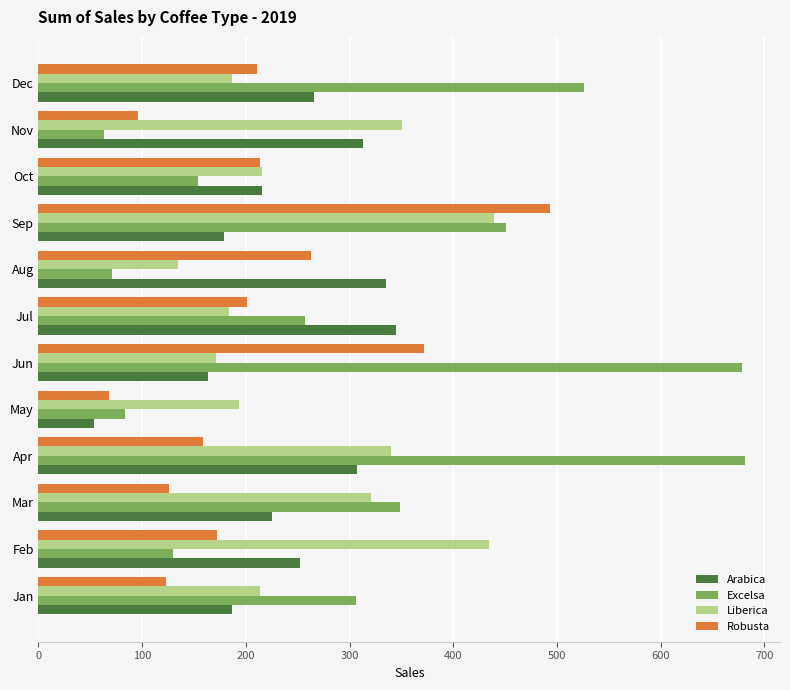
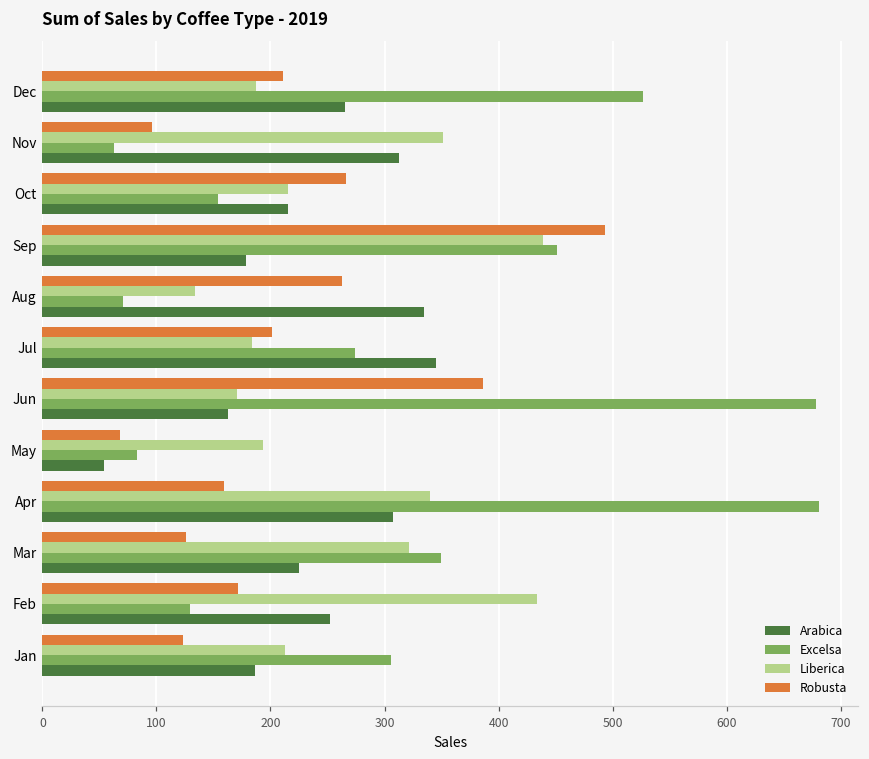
Robusta, Oct: 214 -> 266
Excelsa, Jul: 257 -> 274
Robusta, Jun: 372 -> 386
